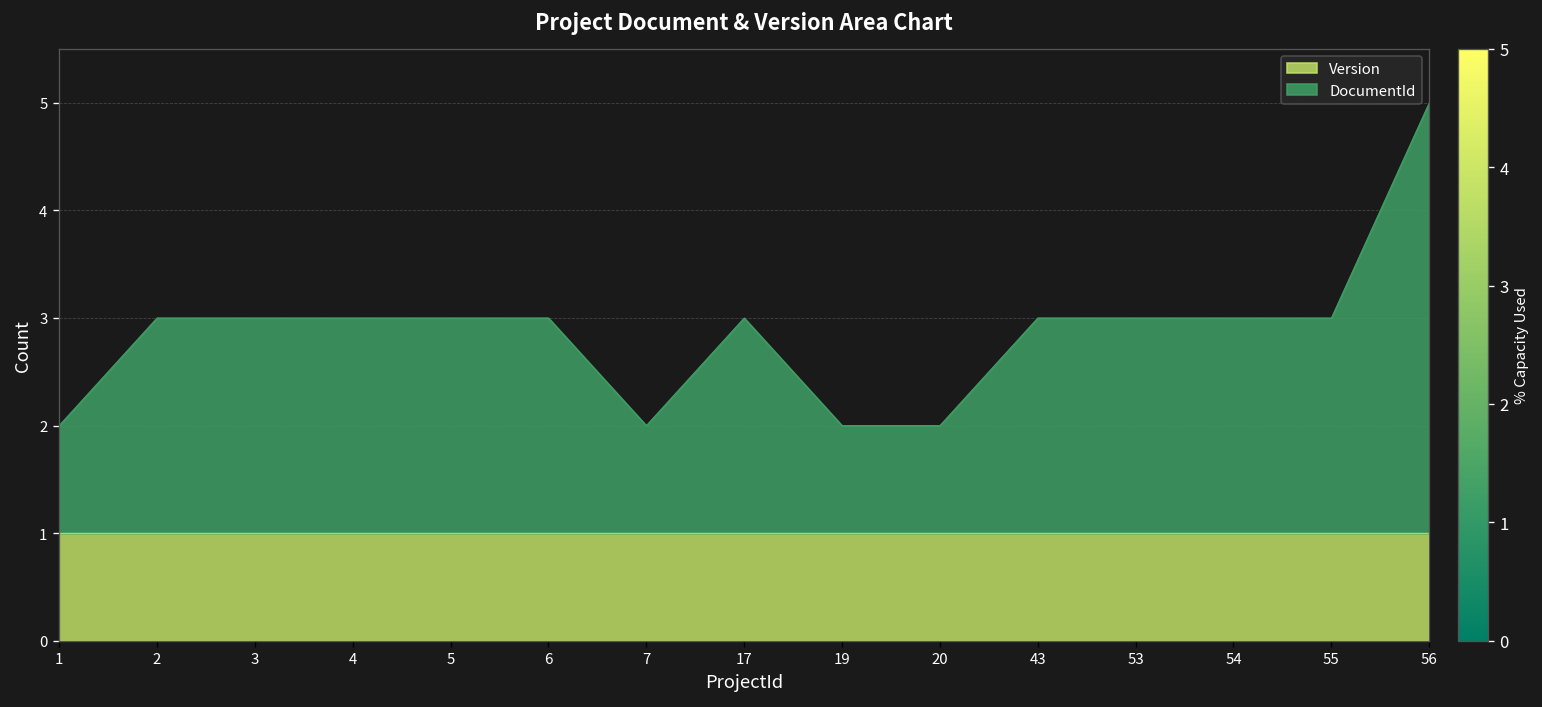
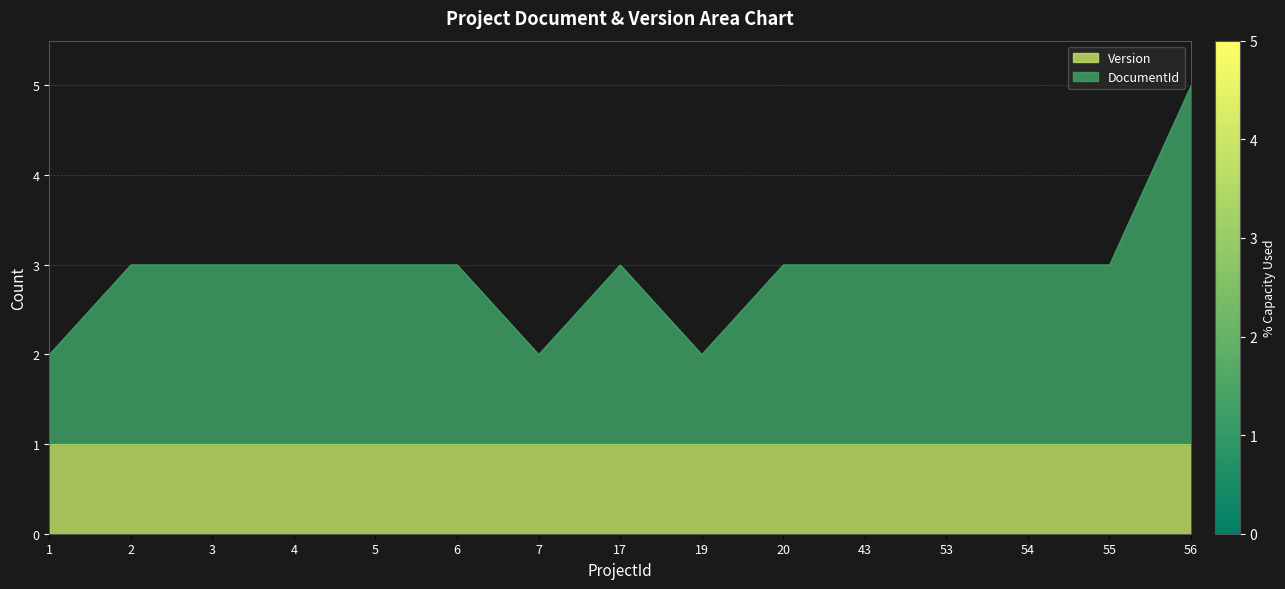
DocumentId, 20: 1 -> 2
